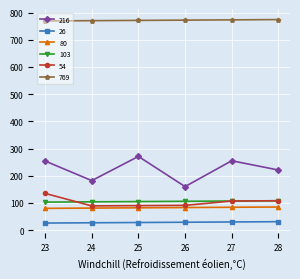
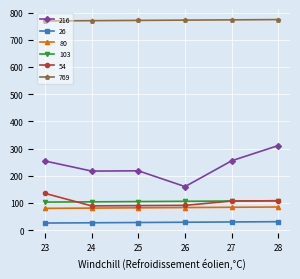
216, 24: 180 -> 220
216, 25: 270 -> 220
216, 28: 220 -> 310
